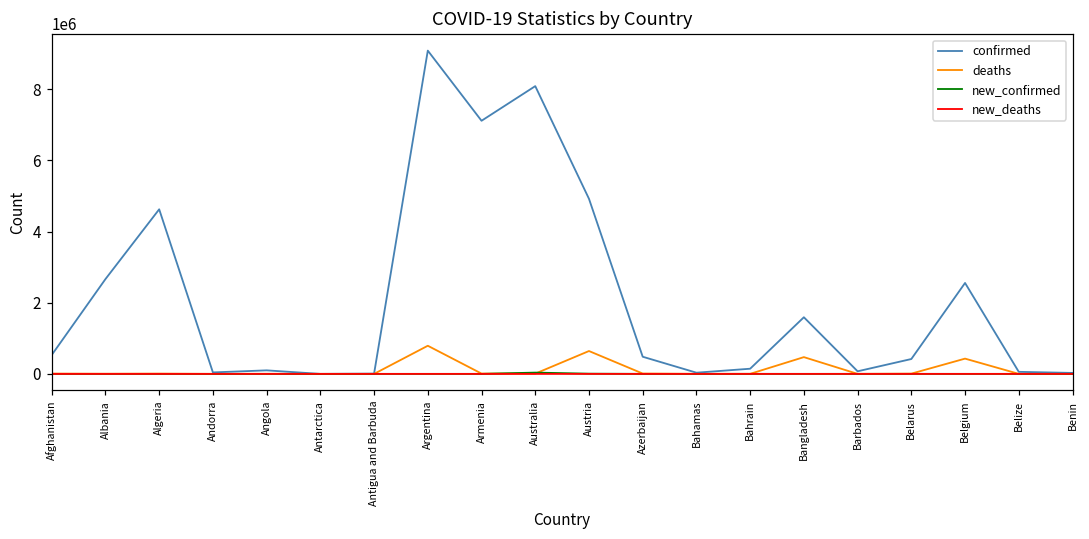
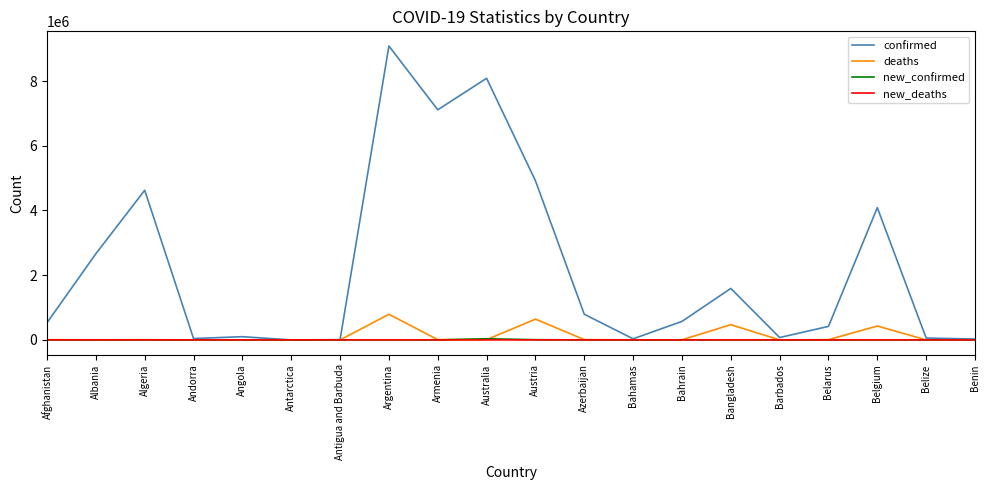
confirmed, Azerbaijan: 500000 -> 800000
confirmed, Bahrain: 100000 -> 600000
confirmed, Belgium: 2600000 -> 4100000
